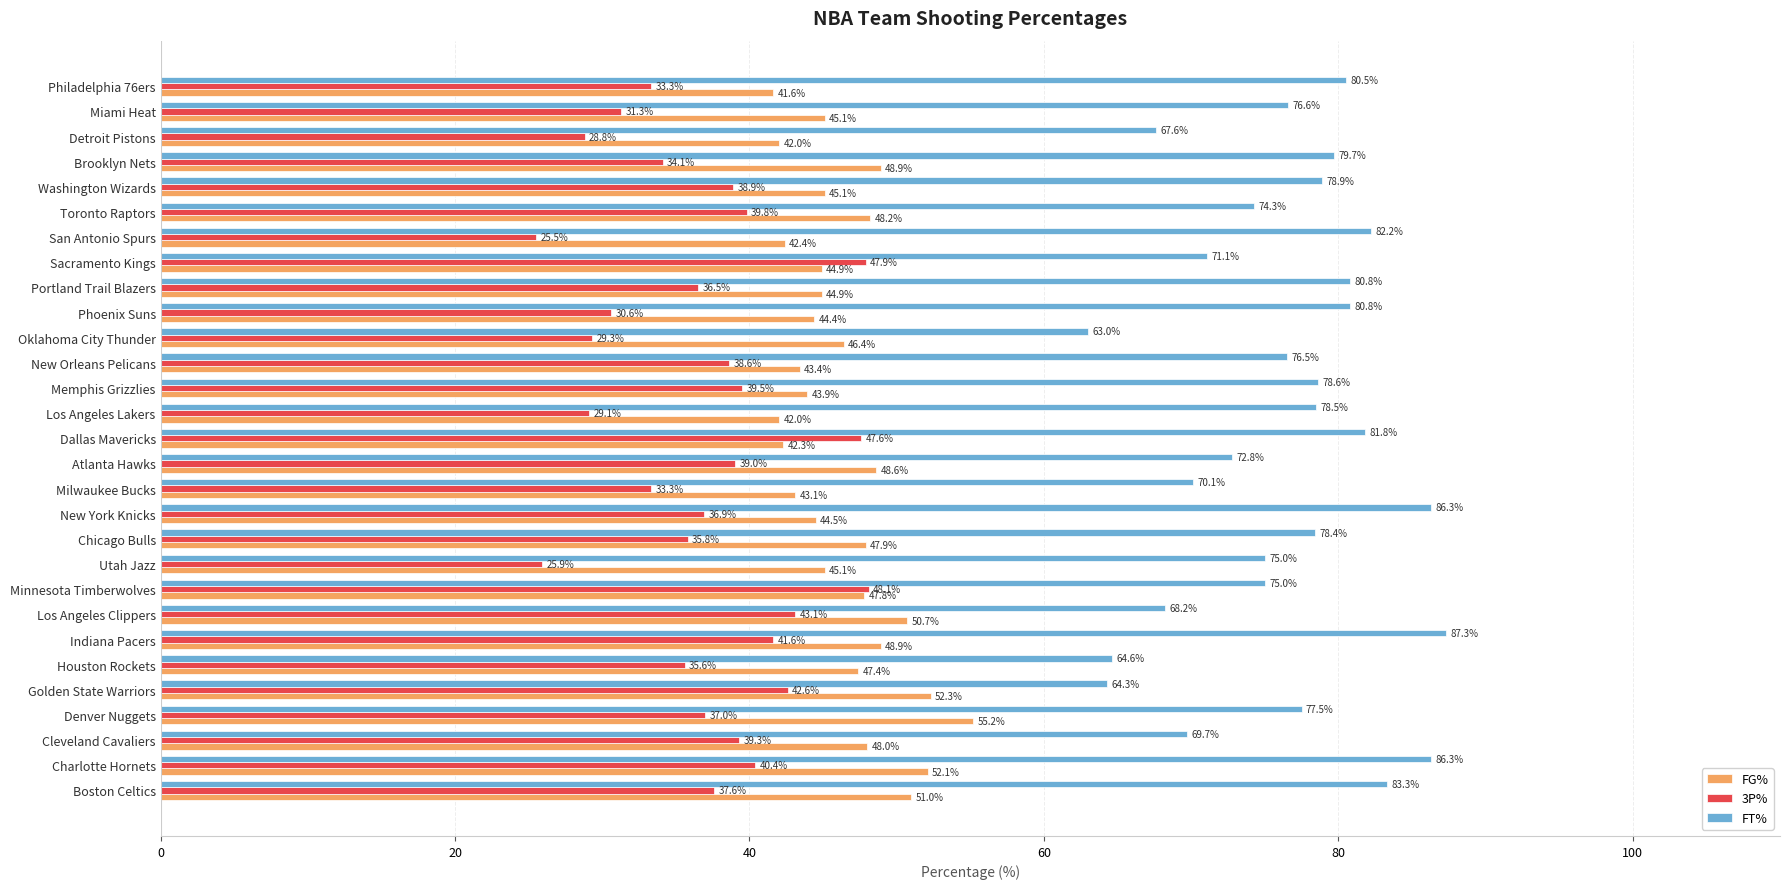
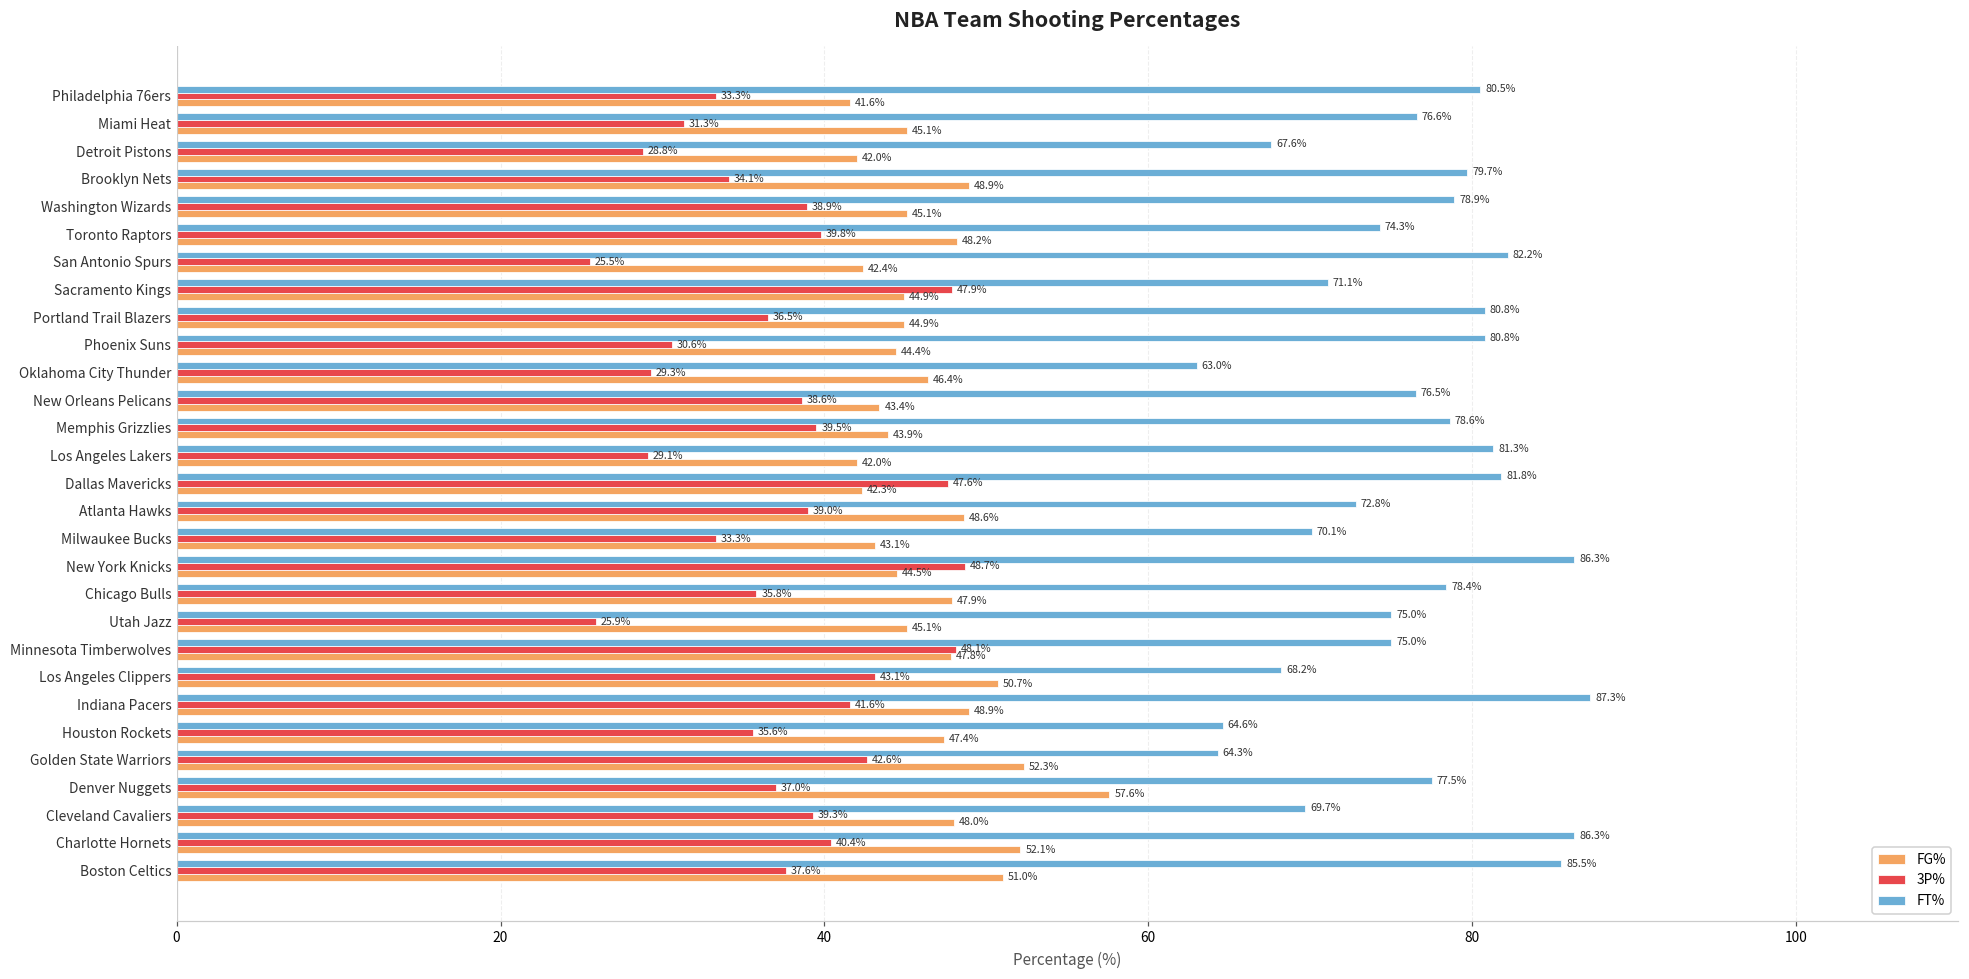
FT%, Los Angeles Lakers: 78.5% -> 81.3%
3P%, New York Knicks: 36.9% -> 48.7%
FG%, Denver Nuggets: 55.2% -> 57.6%
FT%, Boston Celtics: 83.3% -> 85.5%
